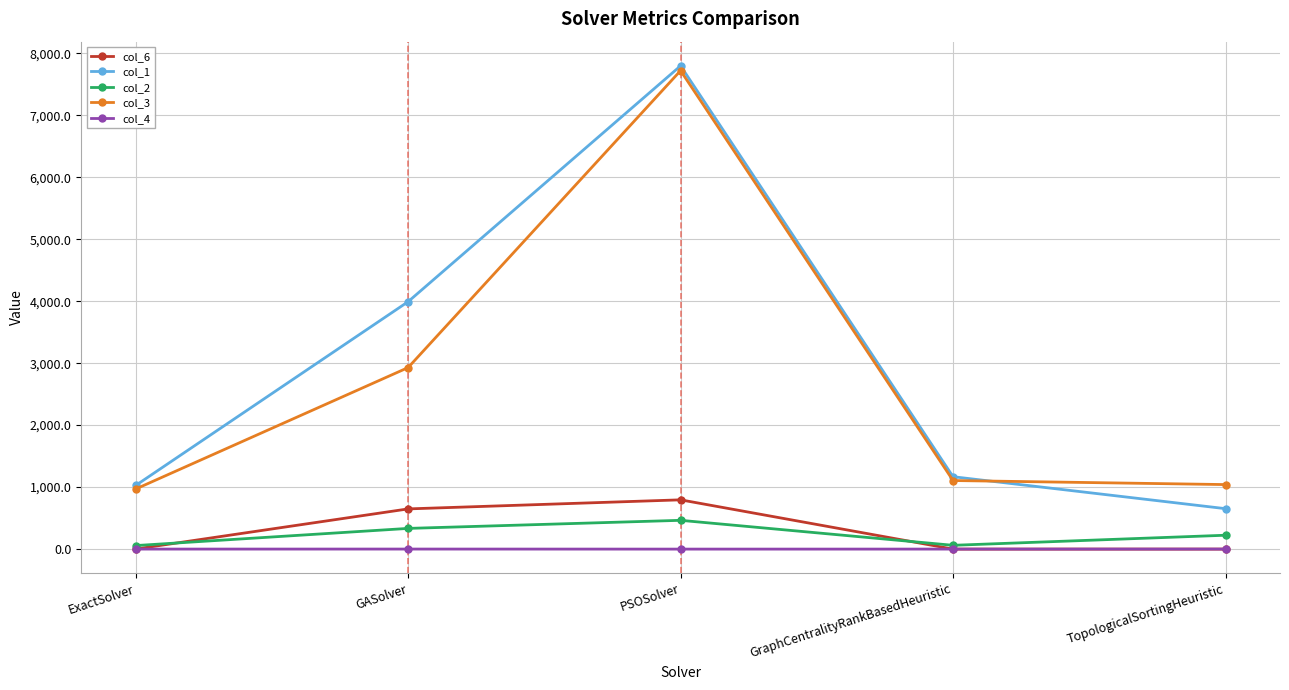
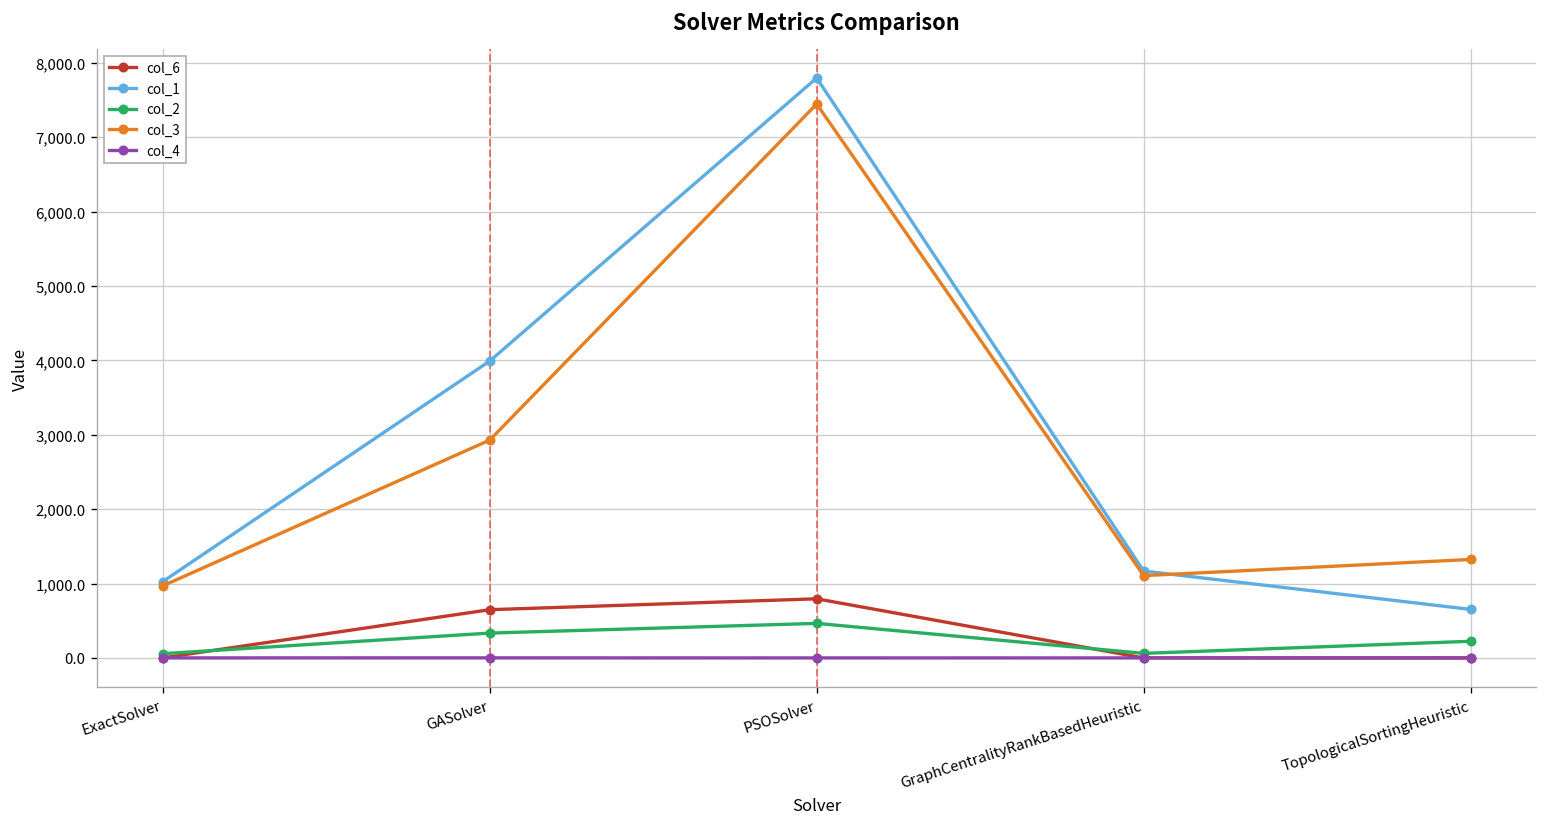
col_3, PSOSolver: 7,700 -> 7,400
col_3, TopologicalSortingHeuristic: 1,000 -> 1,300
